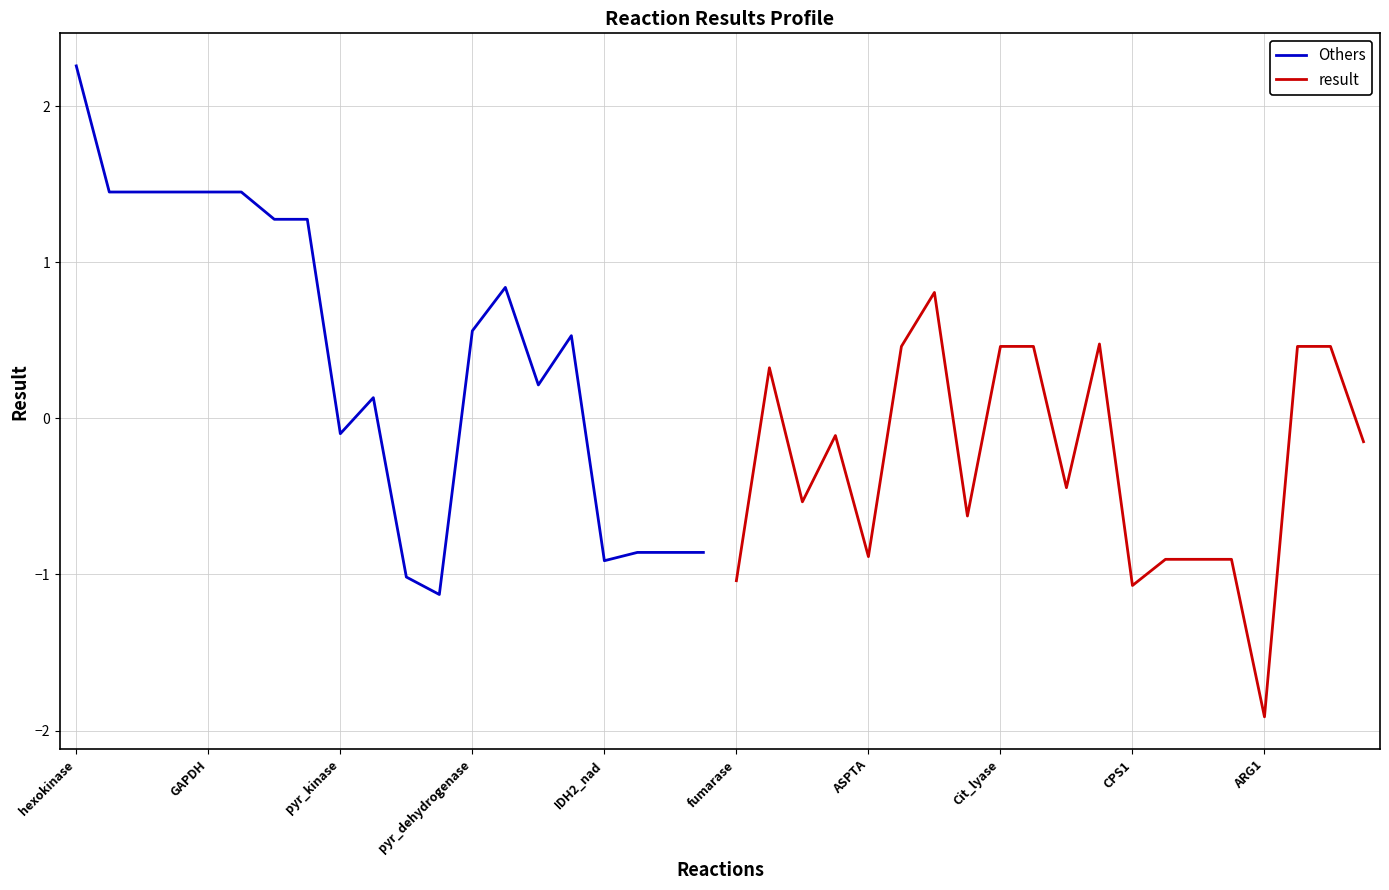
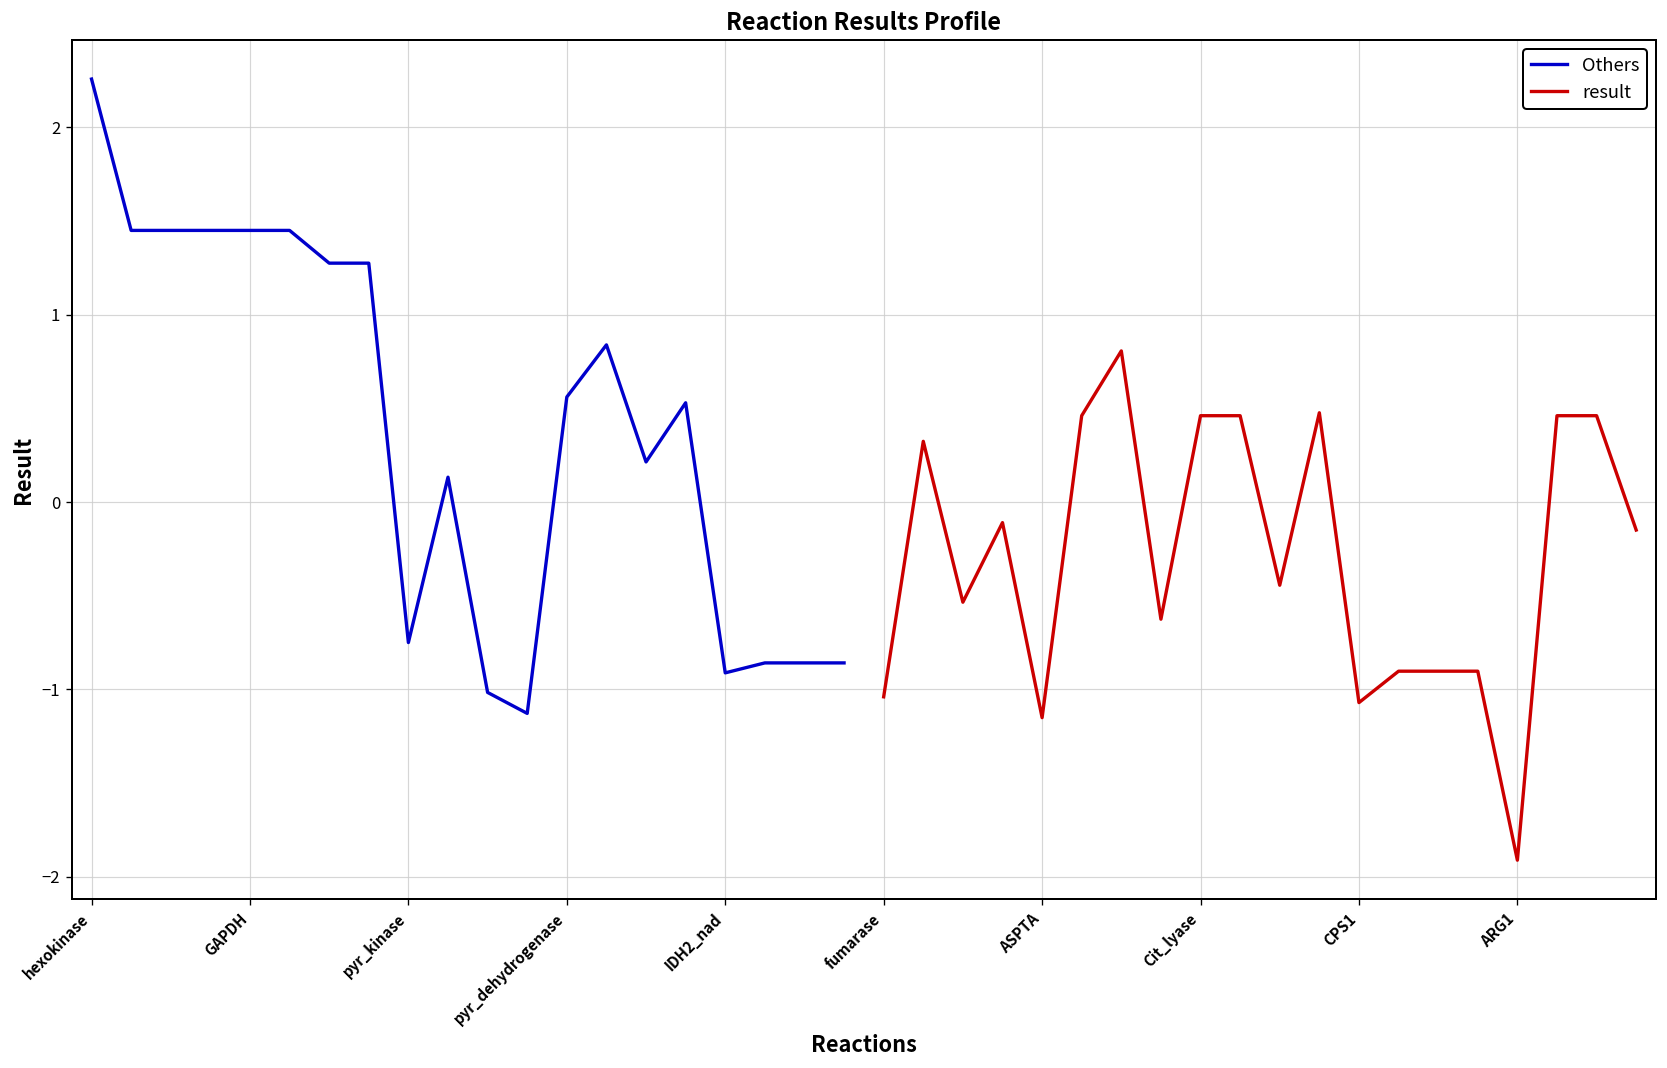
Others, pyr_kinase: -0.10 -> -0.75
result, ASPTA: -0.89 -> -1.15
